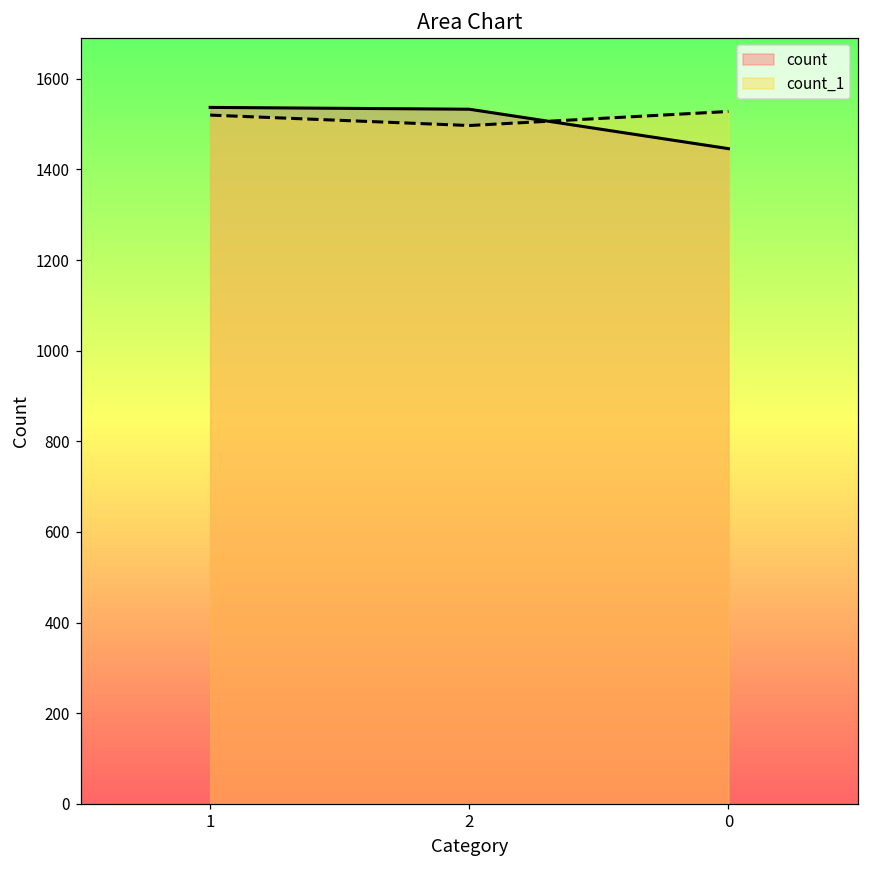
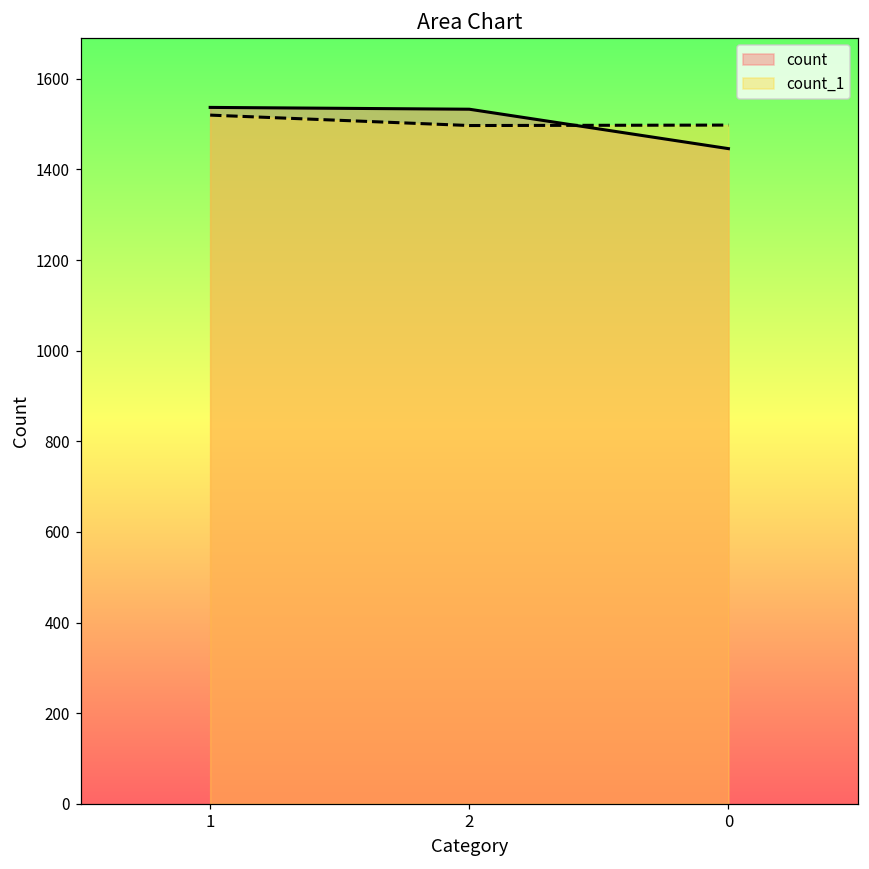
count_1, 0: 1530 -> 1500
